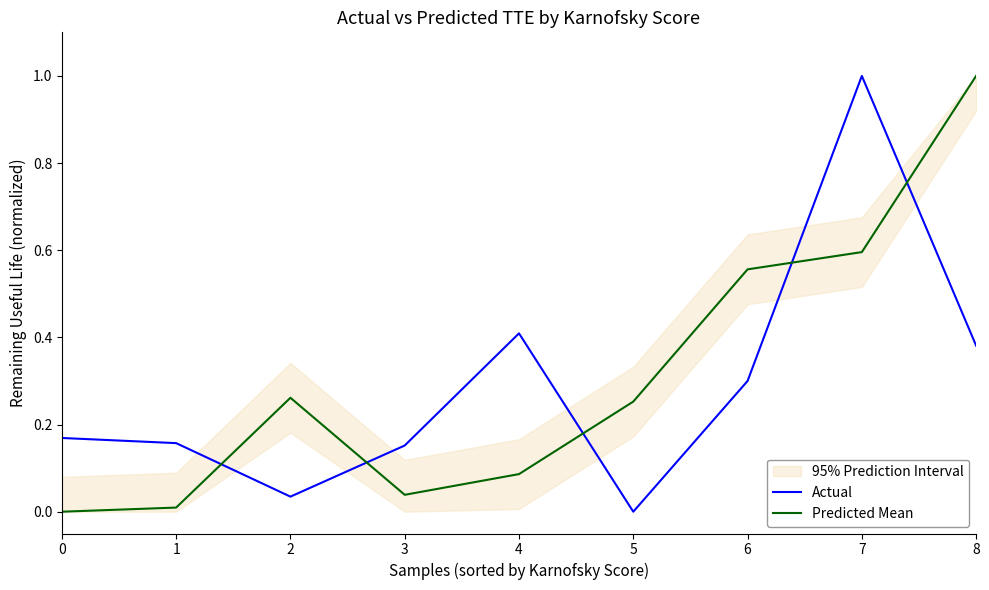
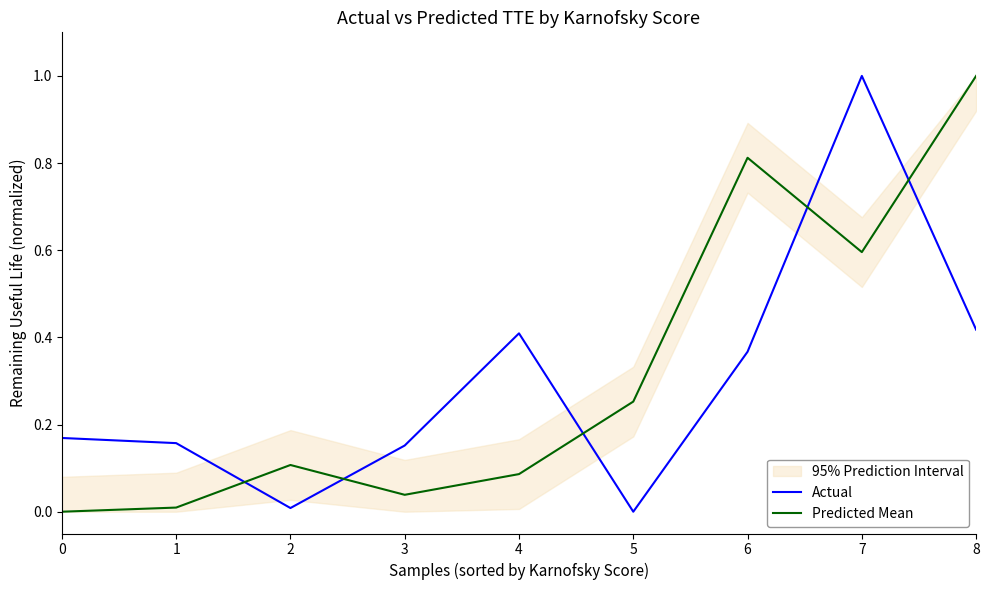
Actual, 2: 0.03 -> 0.01
Predicted Mean, 2: 0.26 -> 0.11
Actual, 6: 0.30 -> 0.37
Predicted Mean, 6: 0.56 -> 0.81
Actual, 8: 0.38 -> 0.42
